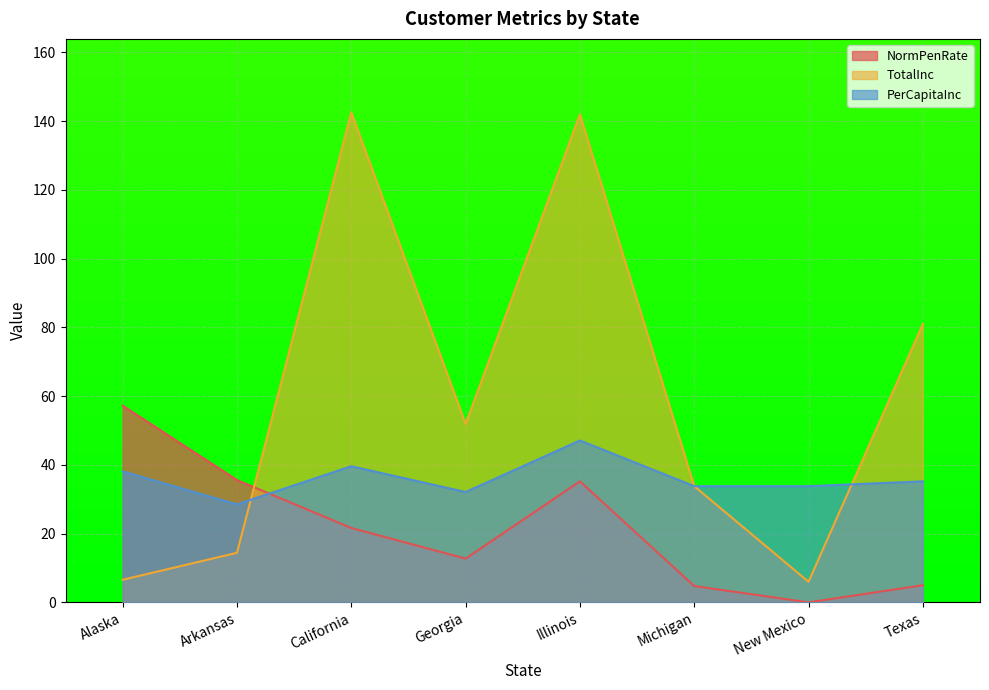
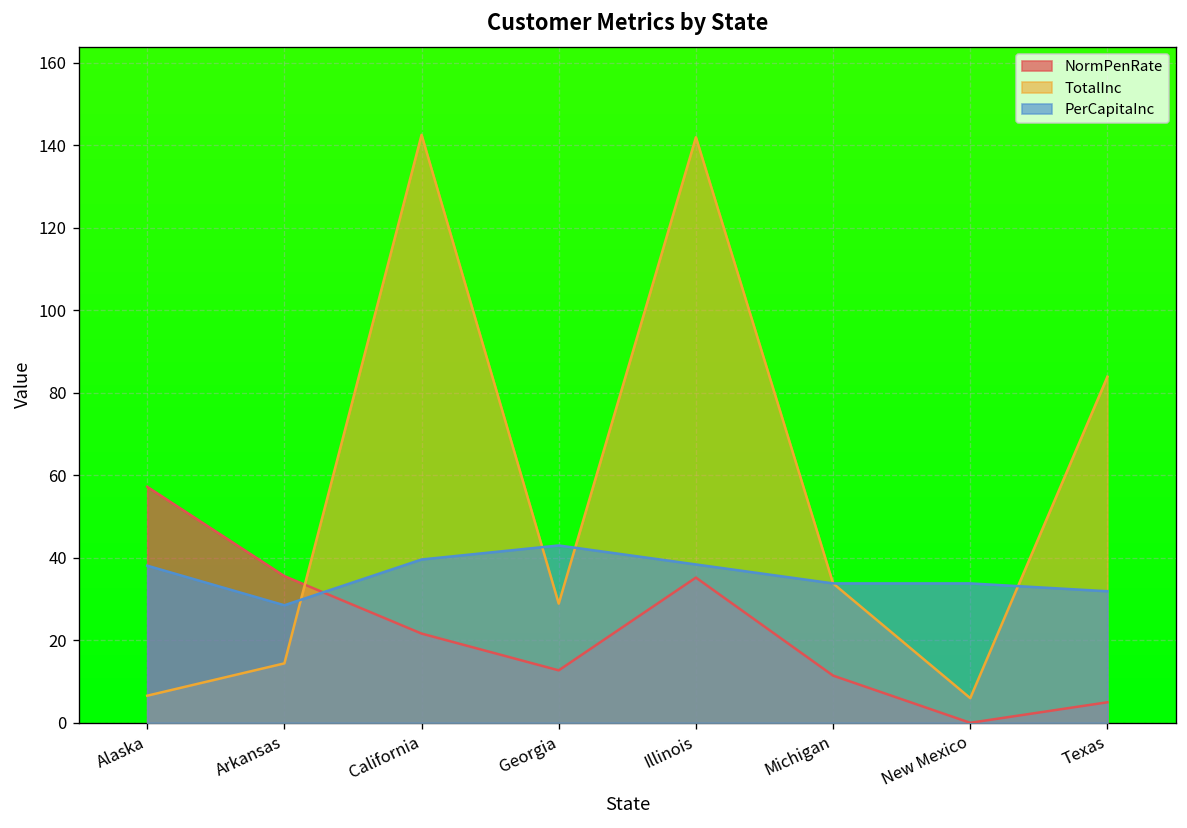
TotalInc, Georgia: 52 -> 29
PerCapitaInc, Georgia: 32 -> 43
PerCapitaInc, Illinois: 47 -> 38
NormPenRate, Michigan: 5 -> 11
TotalInc, Texas: 81 -> 84
PerCapitaInc, Texas: 35 -> 32
